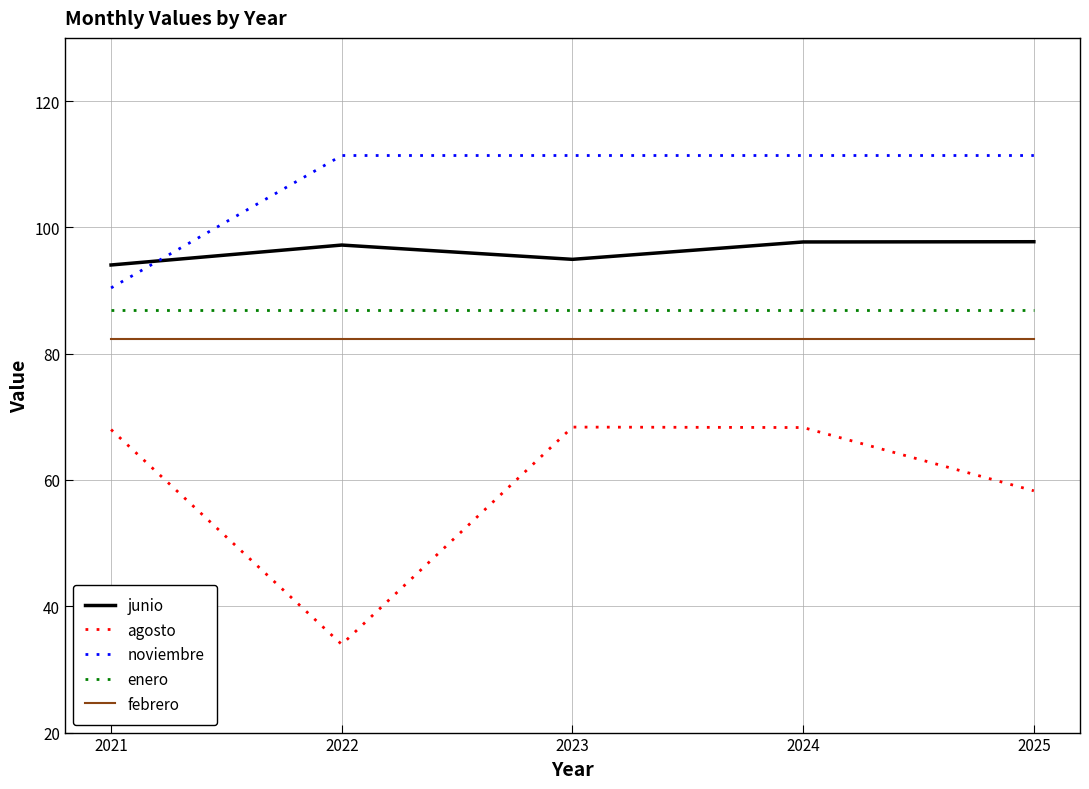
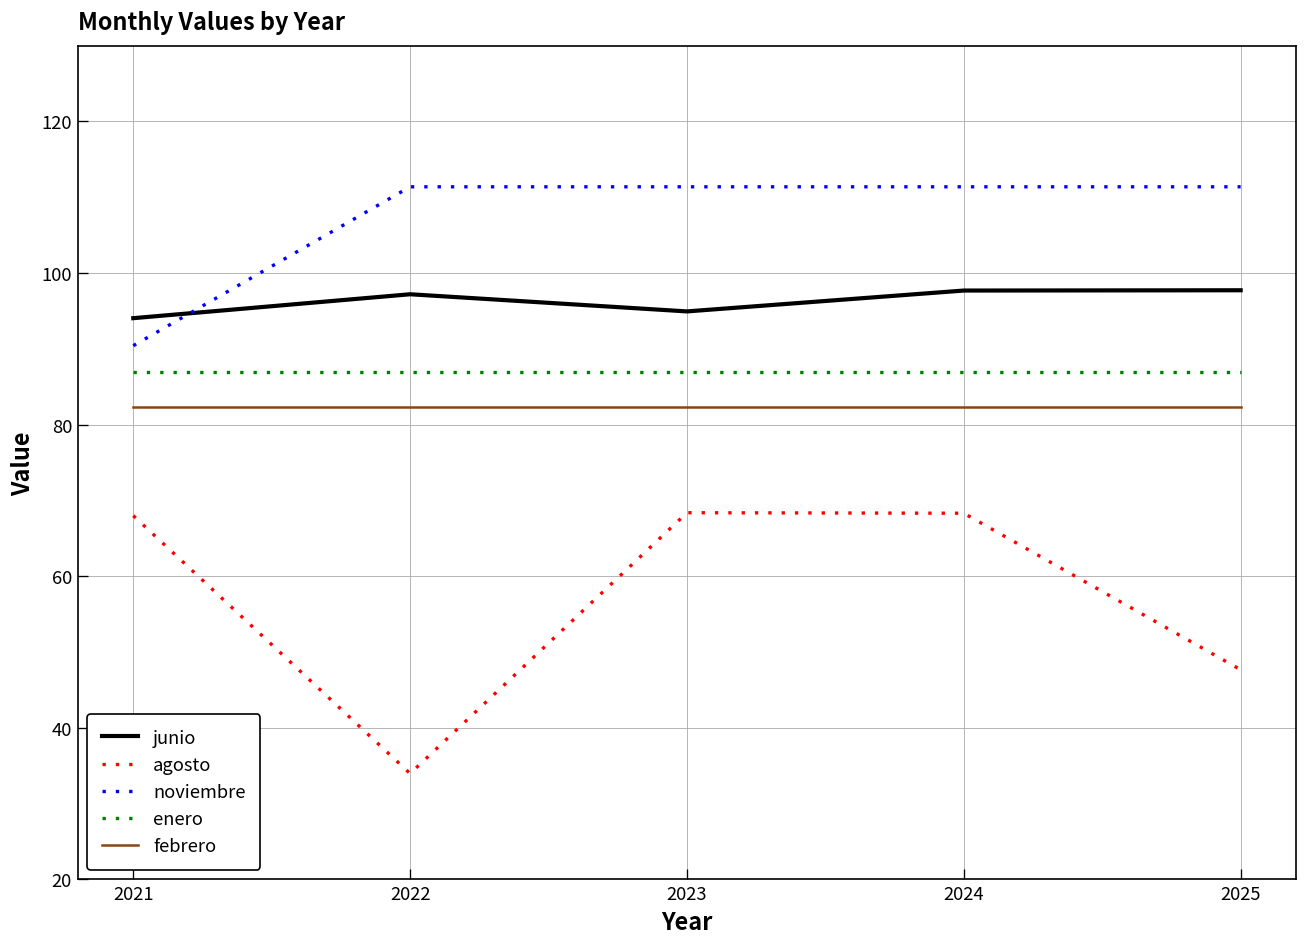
agosto, 2025: 58 -> 48
